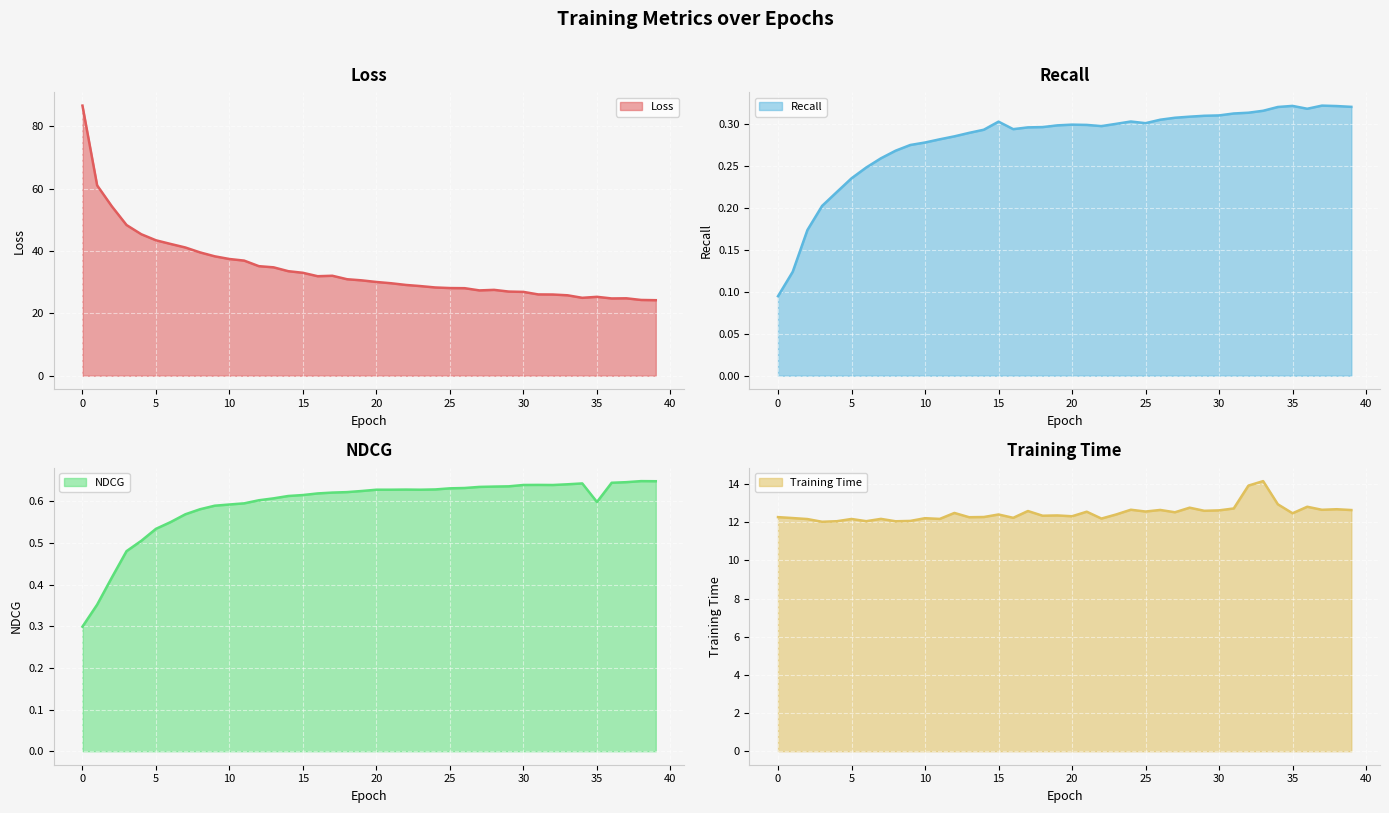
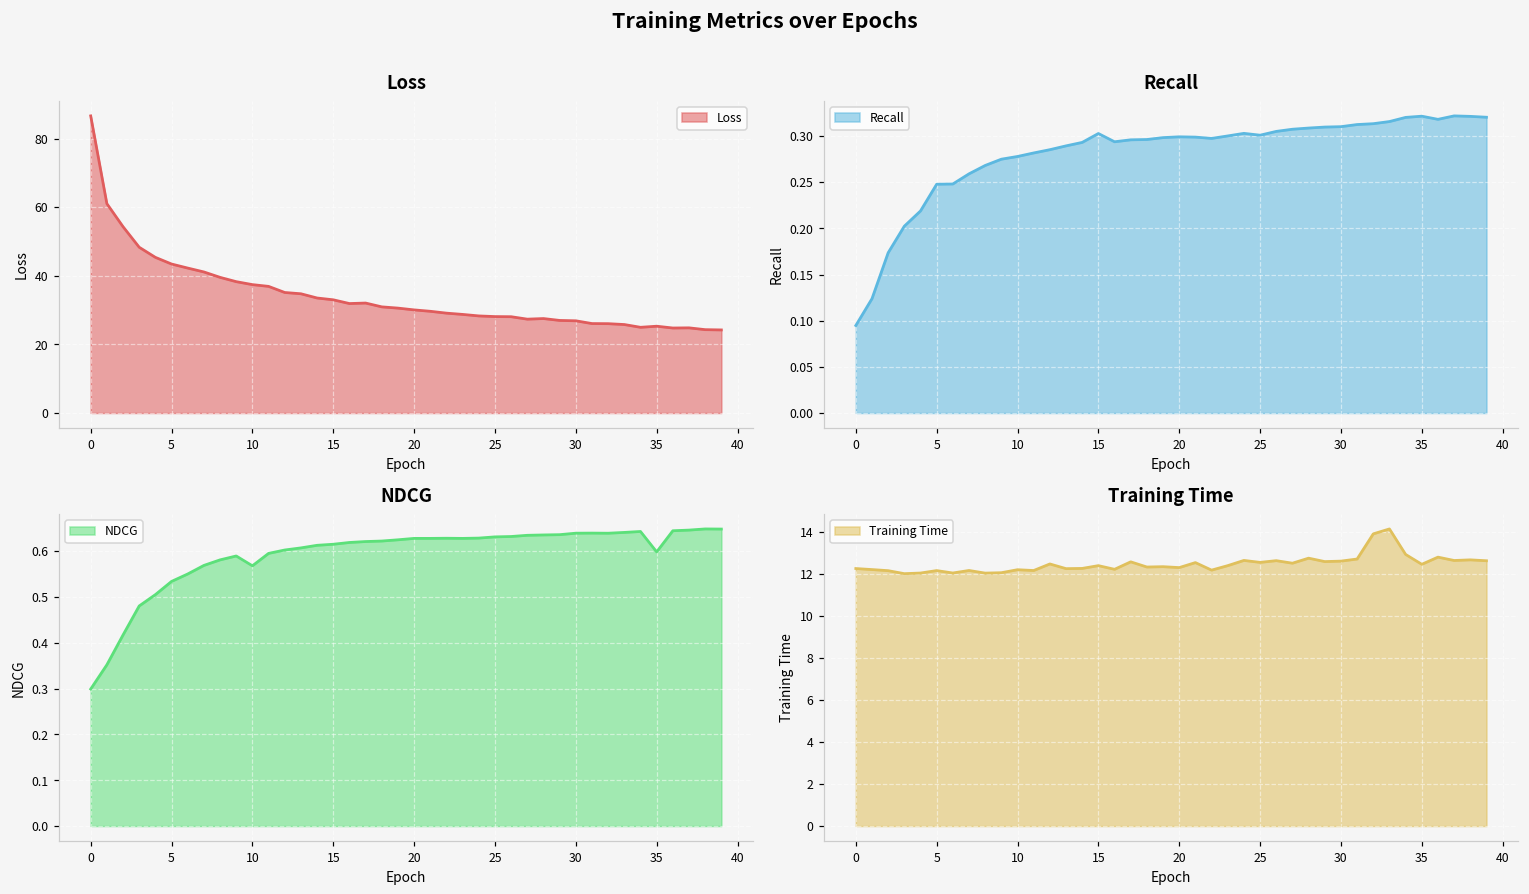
Recall, 5: 0.24 -> 0.25
NDCG, 10: 0.59 -> 0.57
